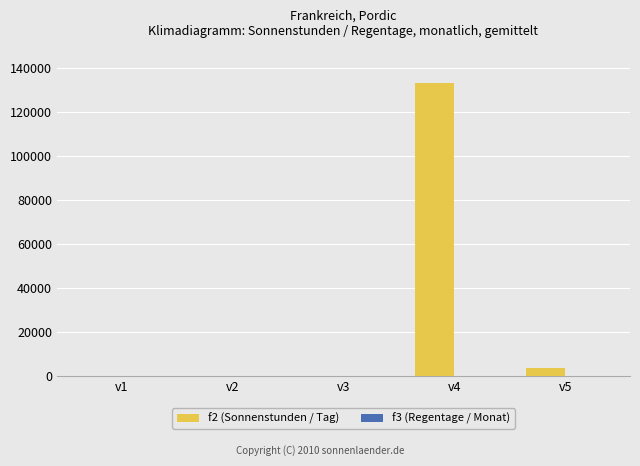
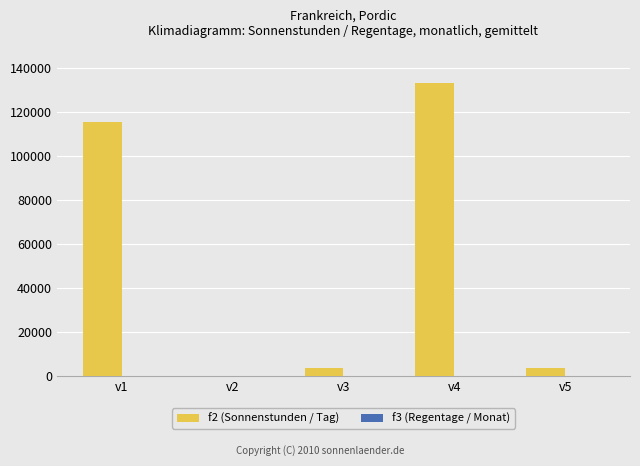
f2 (Sonnenstunden / Tag), v1: 0 -> 115000
f2 (Sonnenstunden / Tag), v3: 0 -> 4000
